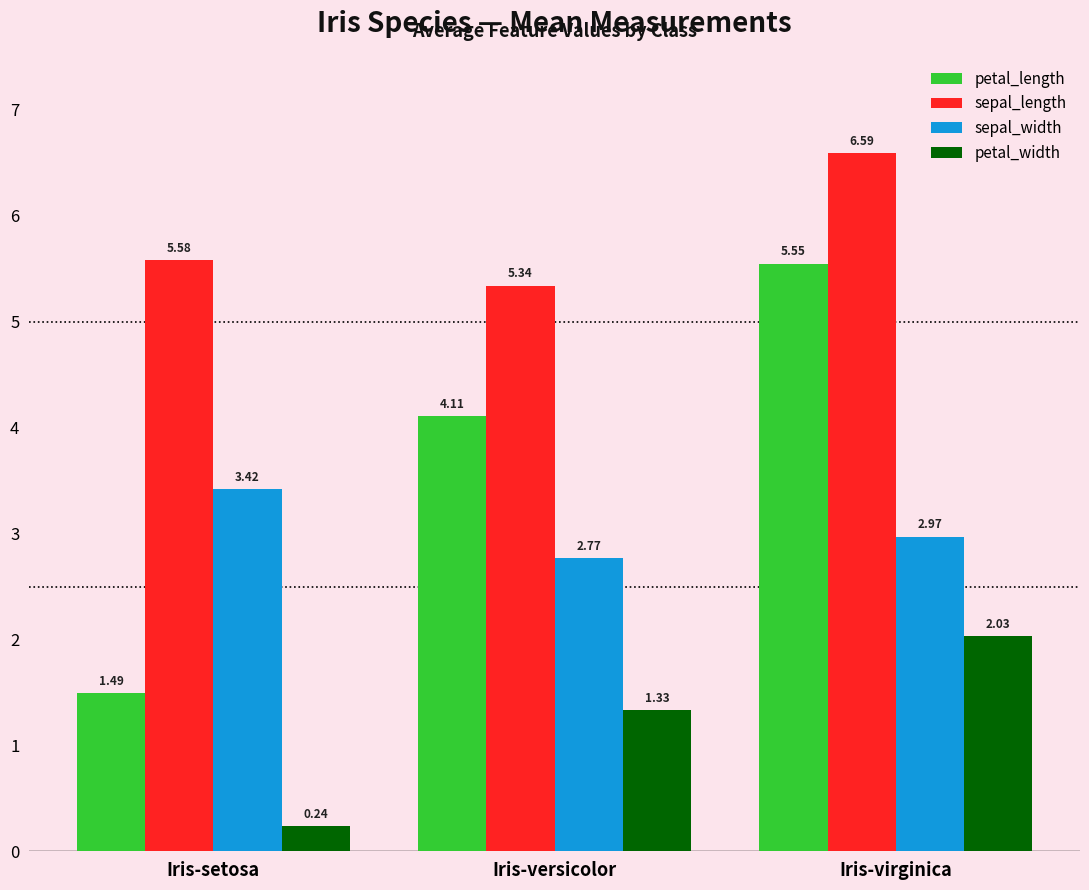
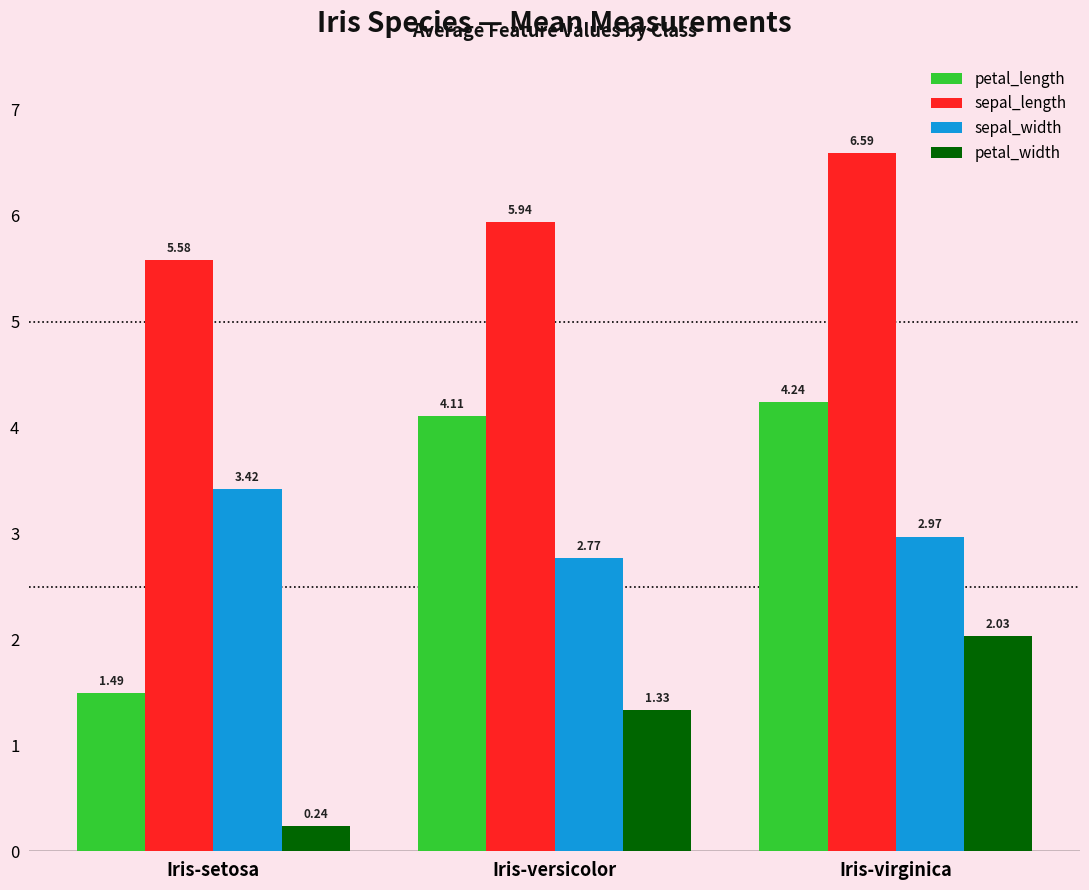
sepal_length, Iris-versicolor: 5.34 -> 5.94
petal_length, Iris-virginica: 5.55 -> 4.24
